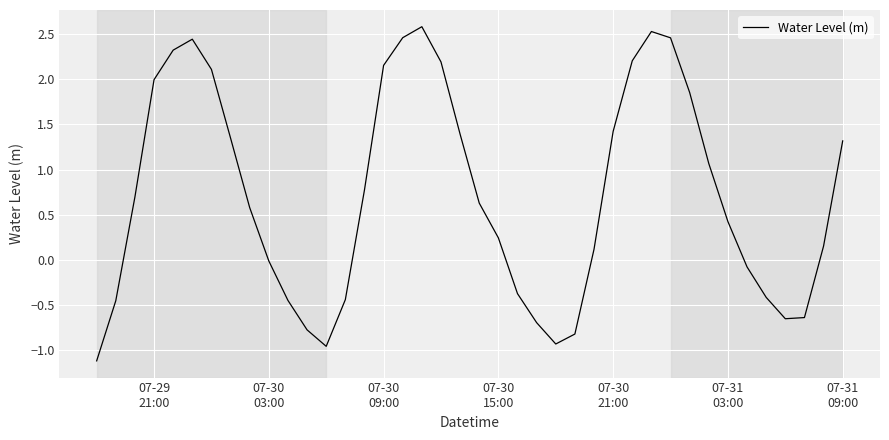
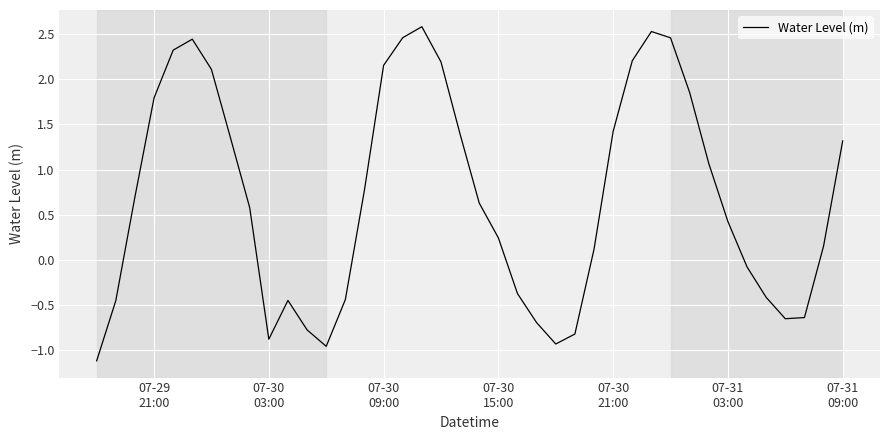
07-29 21:00: 2.0 -> 1.8
07-30 03:00: 0.0 -> -0.9
